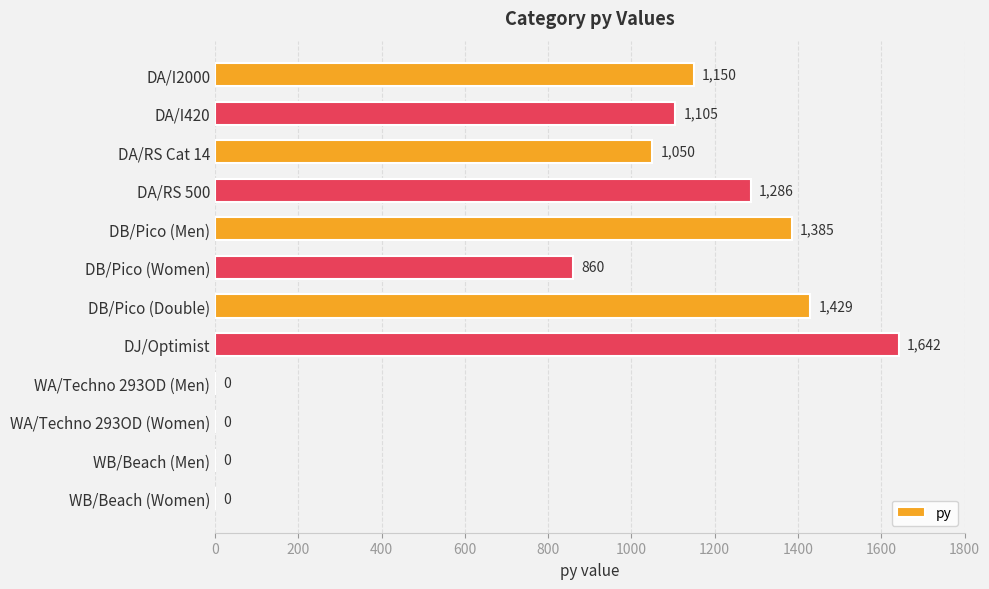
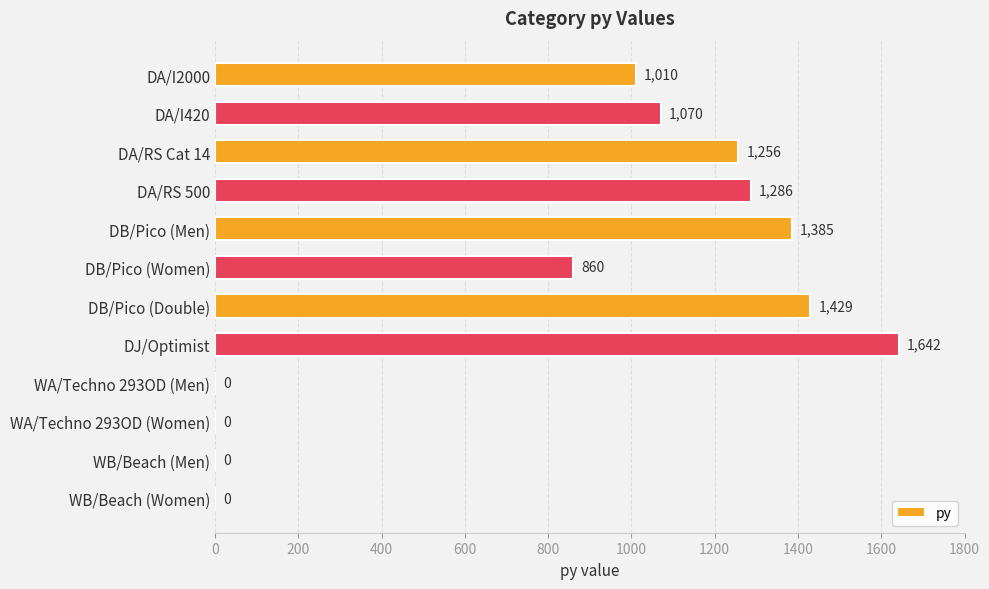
DA/I2000: 1,150 -> 1,010
DA/I420: 1,105 -> 1,070
DA/RS Cat 14: 1,050 -> 1,256
